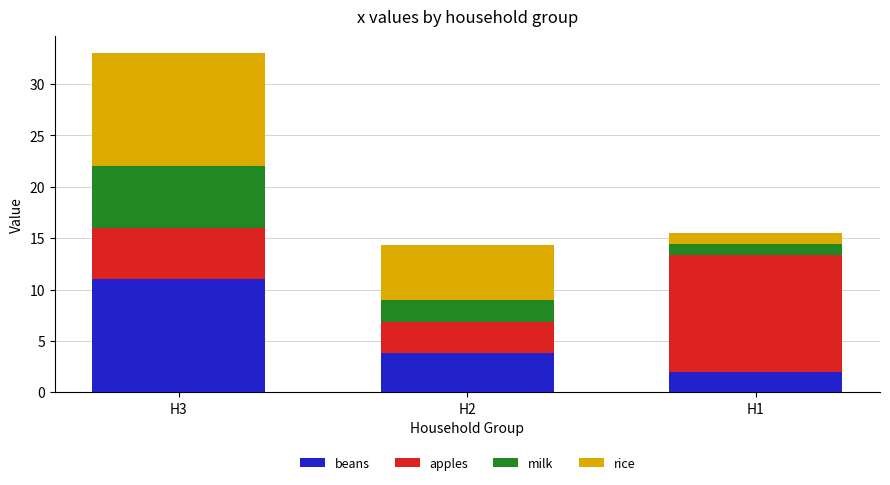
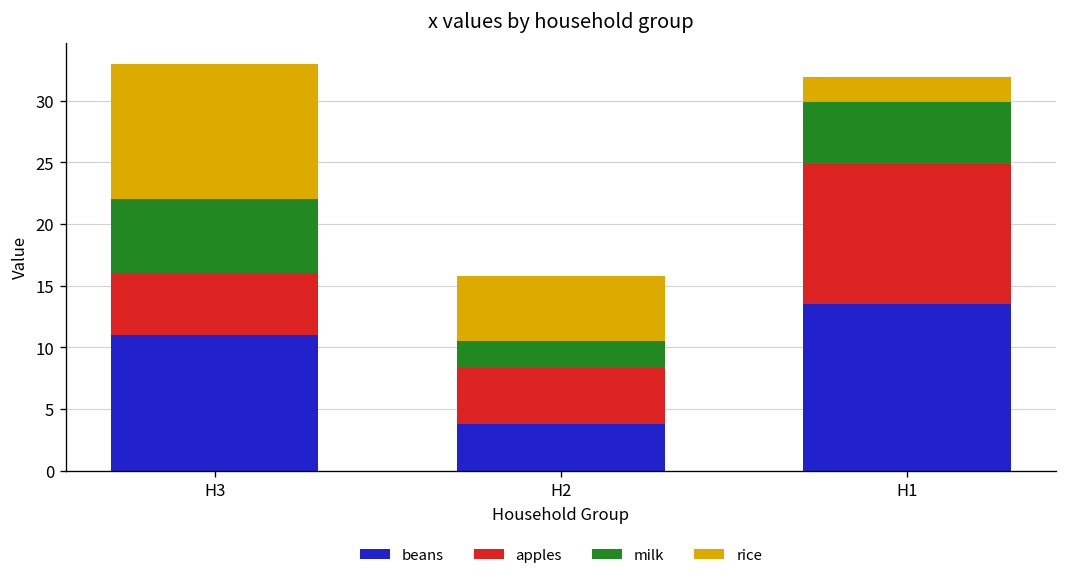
apples, H2: 3.0 -> 4.5
beans, H1: 2.0 -> 13.5
milk, H1: 1 -> 5
rice, H1: 1.1 -> 2.0
